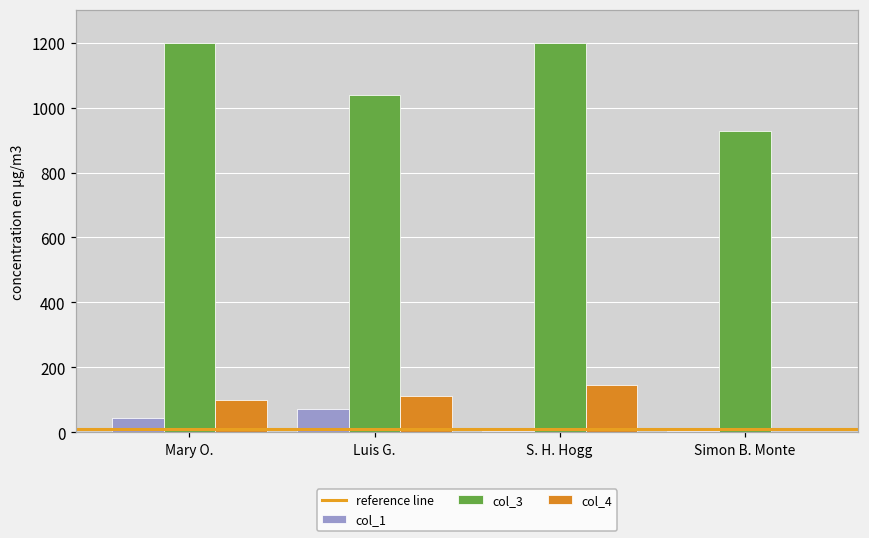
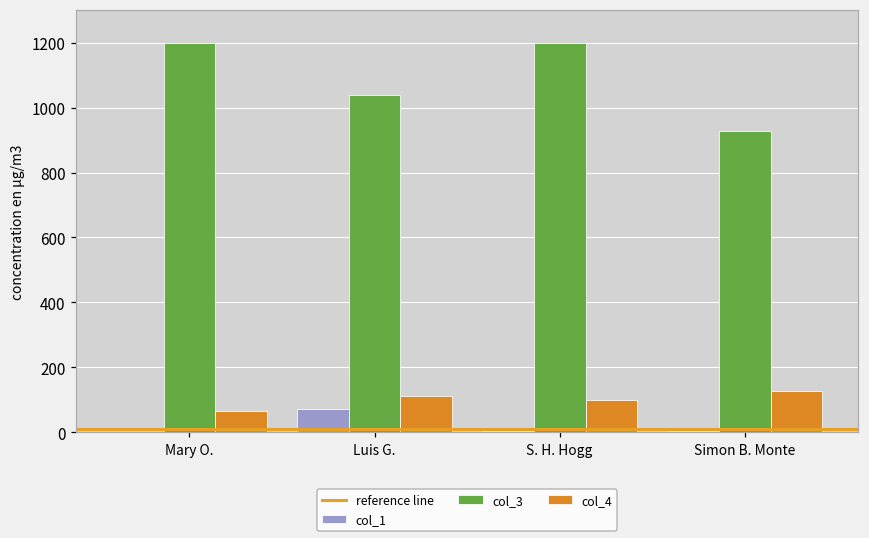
col_1, Mary O.: 40 -> 0
col_4, Mary O.: 100 -> 70
col_4, S. H. Hogg: 150 -> 100
col_4, Simon B. Monte: 0 -> 130
